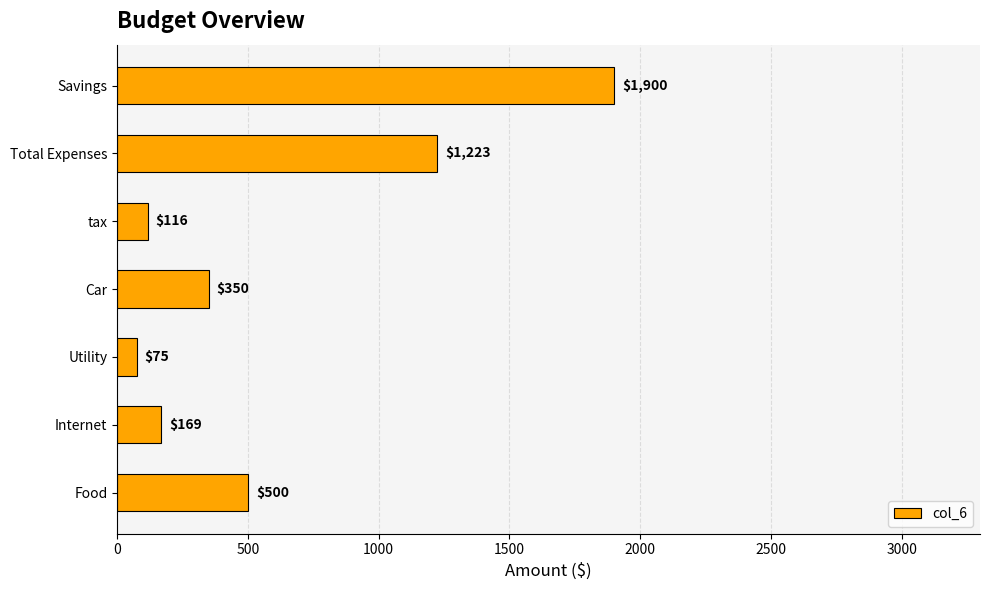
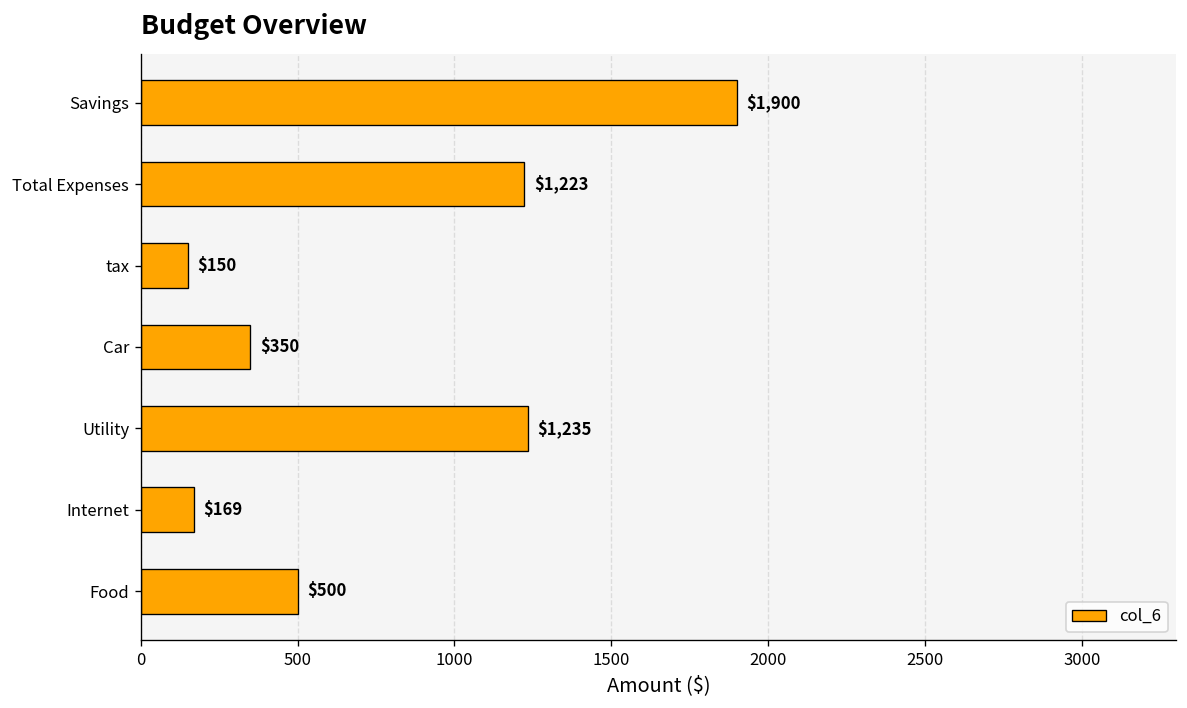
tax: $116 -> $150
Utility: $75 -> $1,235
